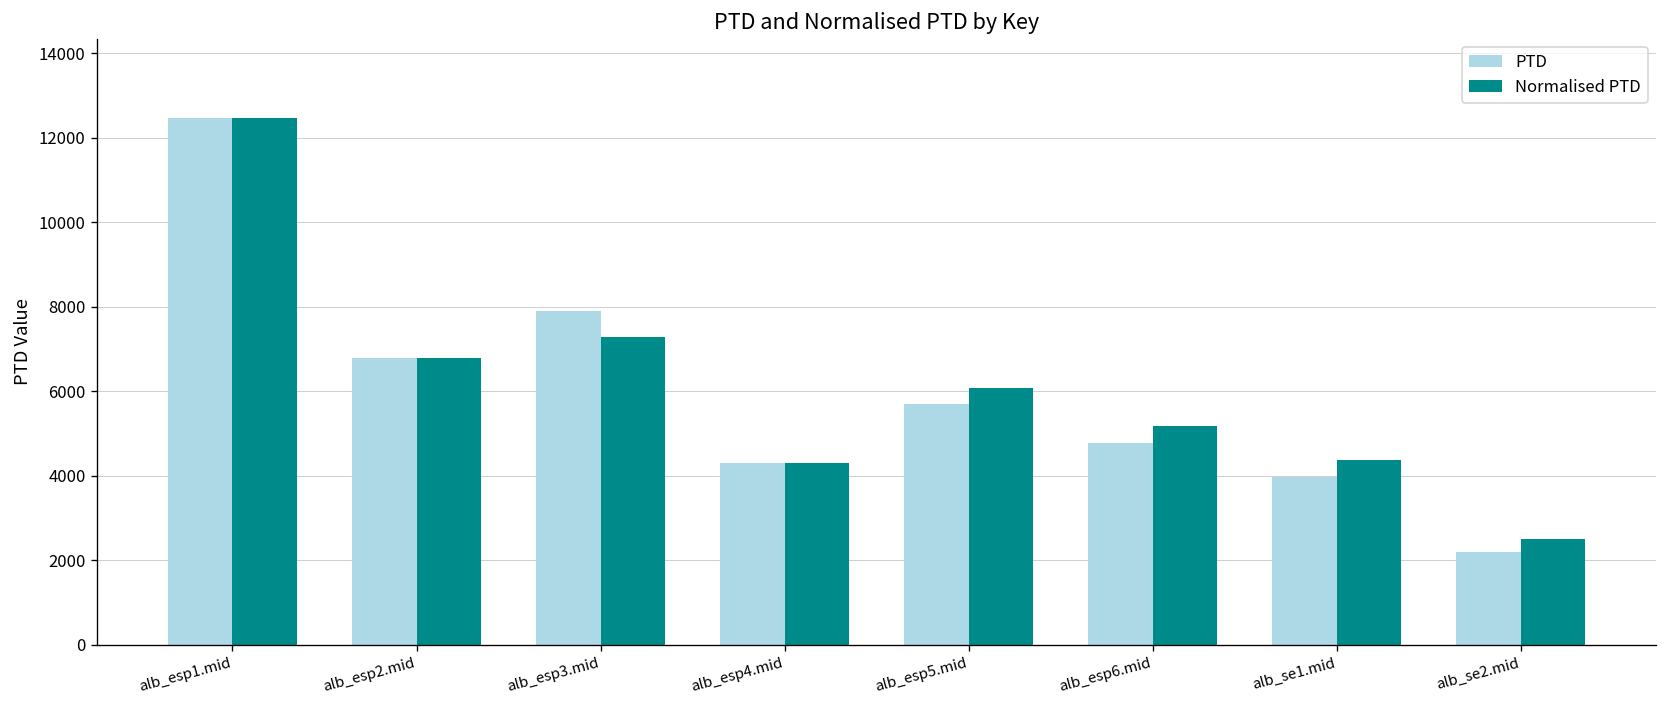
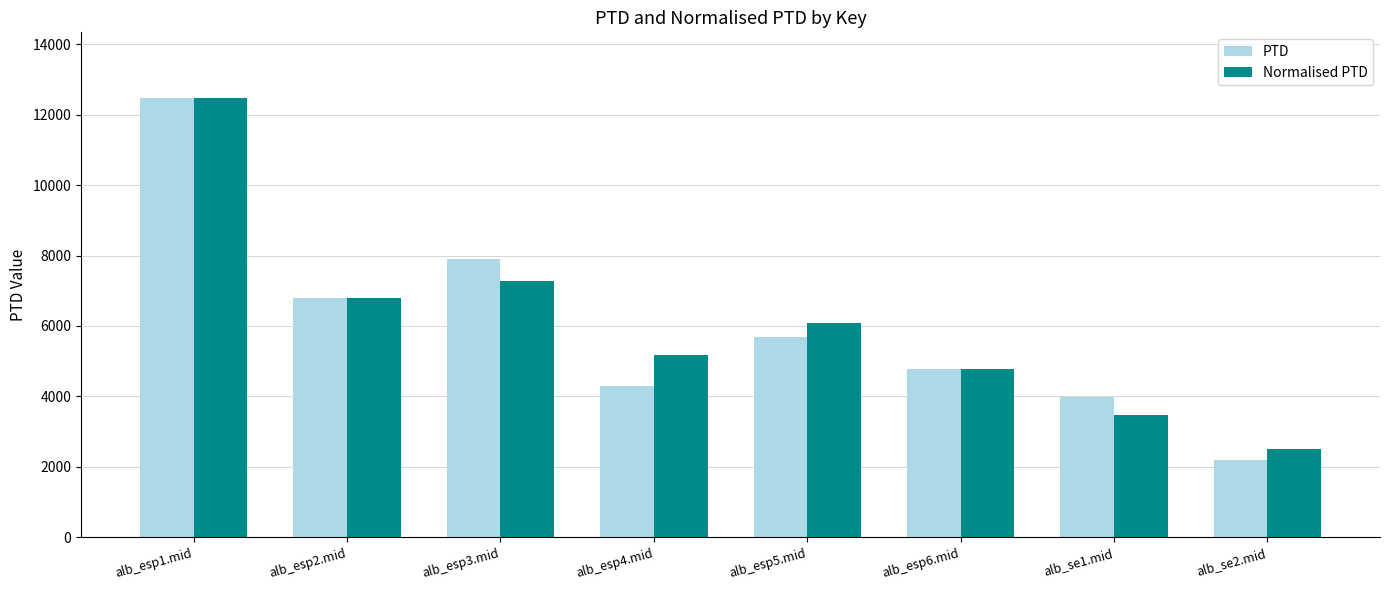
Normalised PTD, alb_esp4.mid: 4300 -> 5200
Normalised PTD, alb_esp6.mid: 5200 -> 4800
Normalised PTD, alb_se1.mid: 4400 -> 3500
